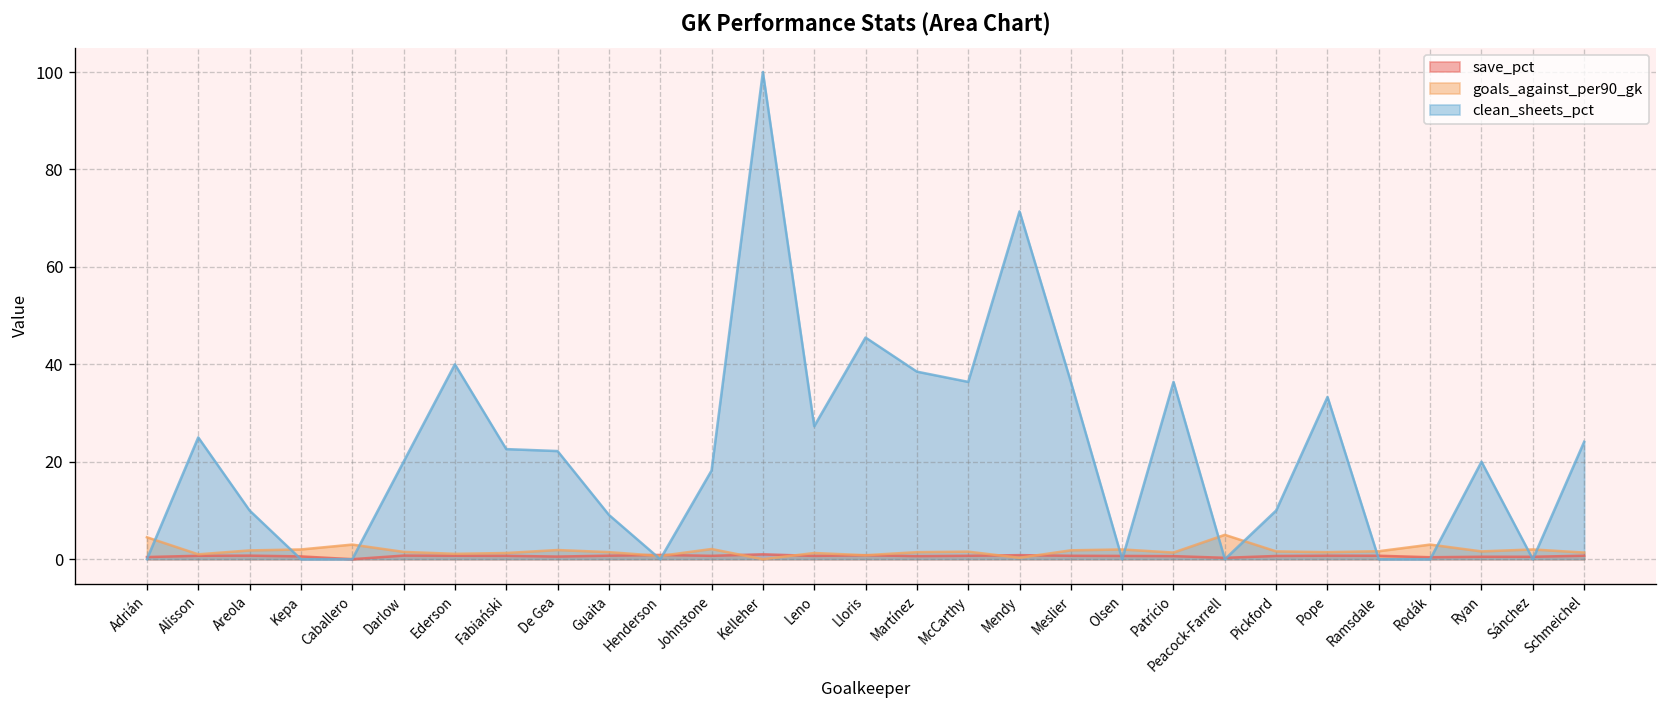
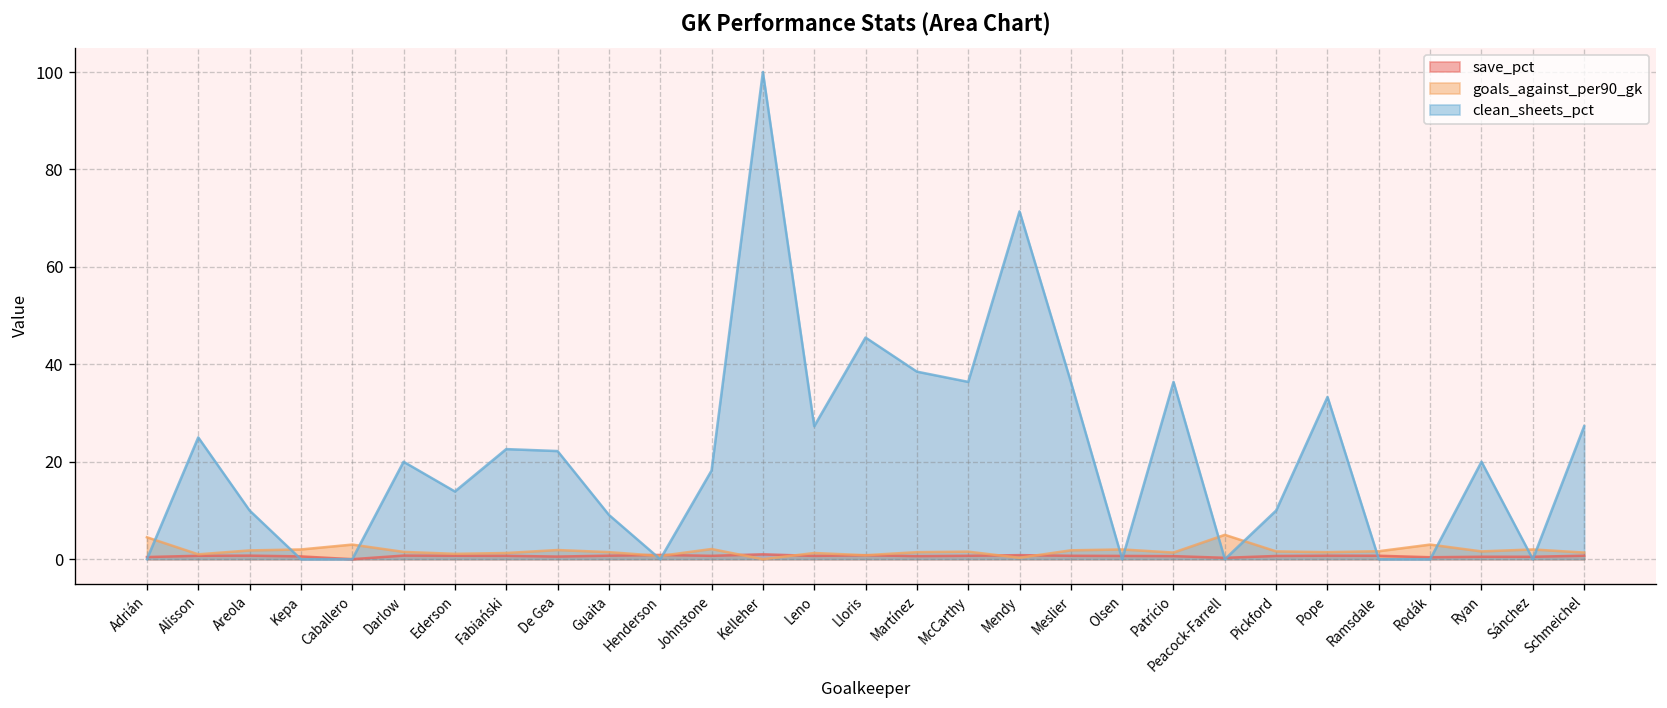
clean_sheets_pct, Ederson: 40 -> 14
clean_sheets_pct, Schmeichel: 24 -> 27
